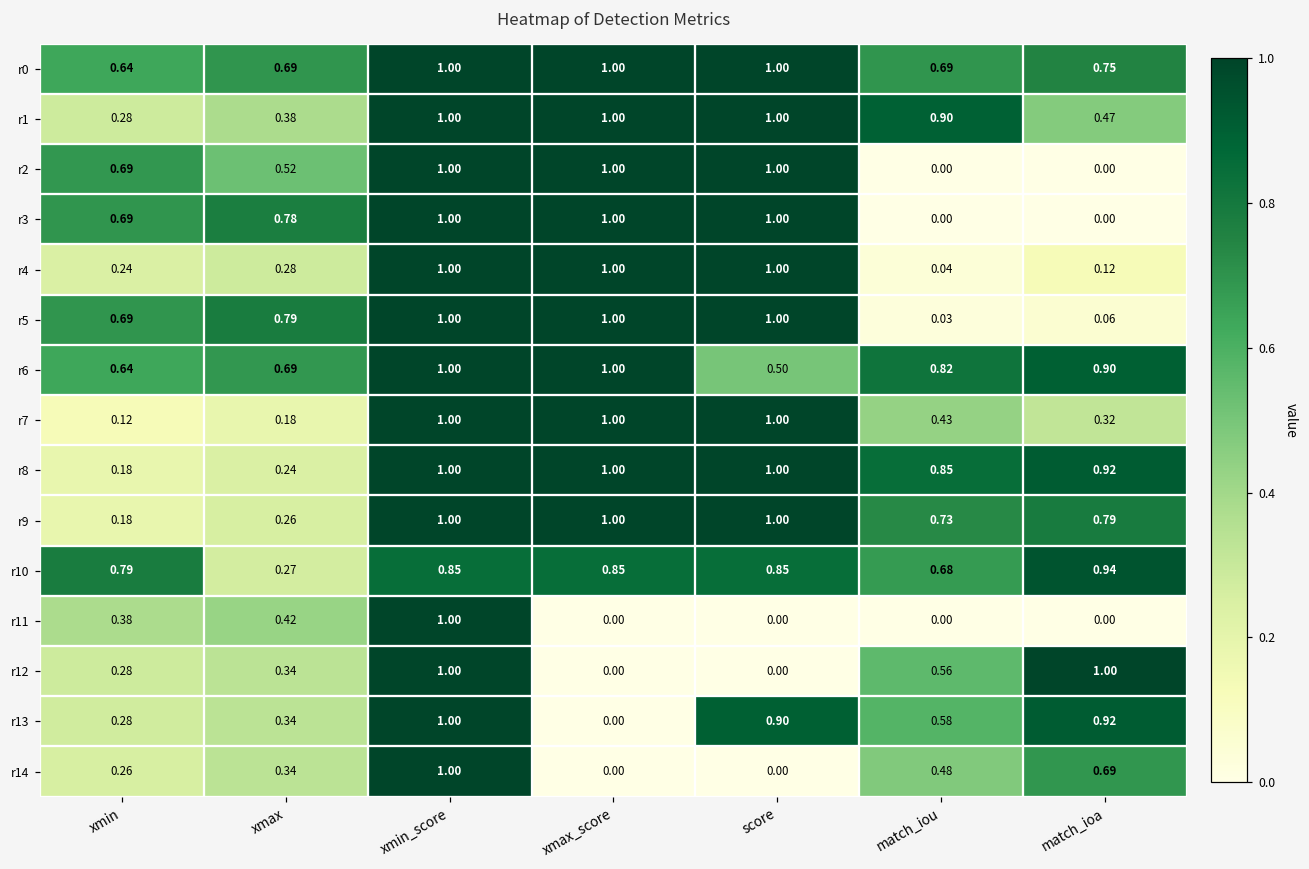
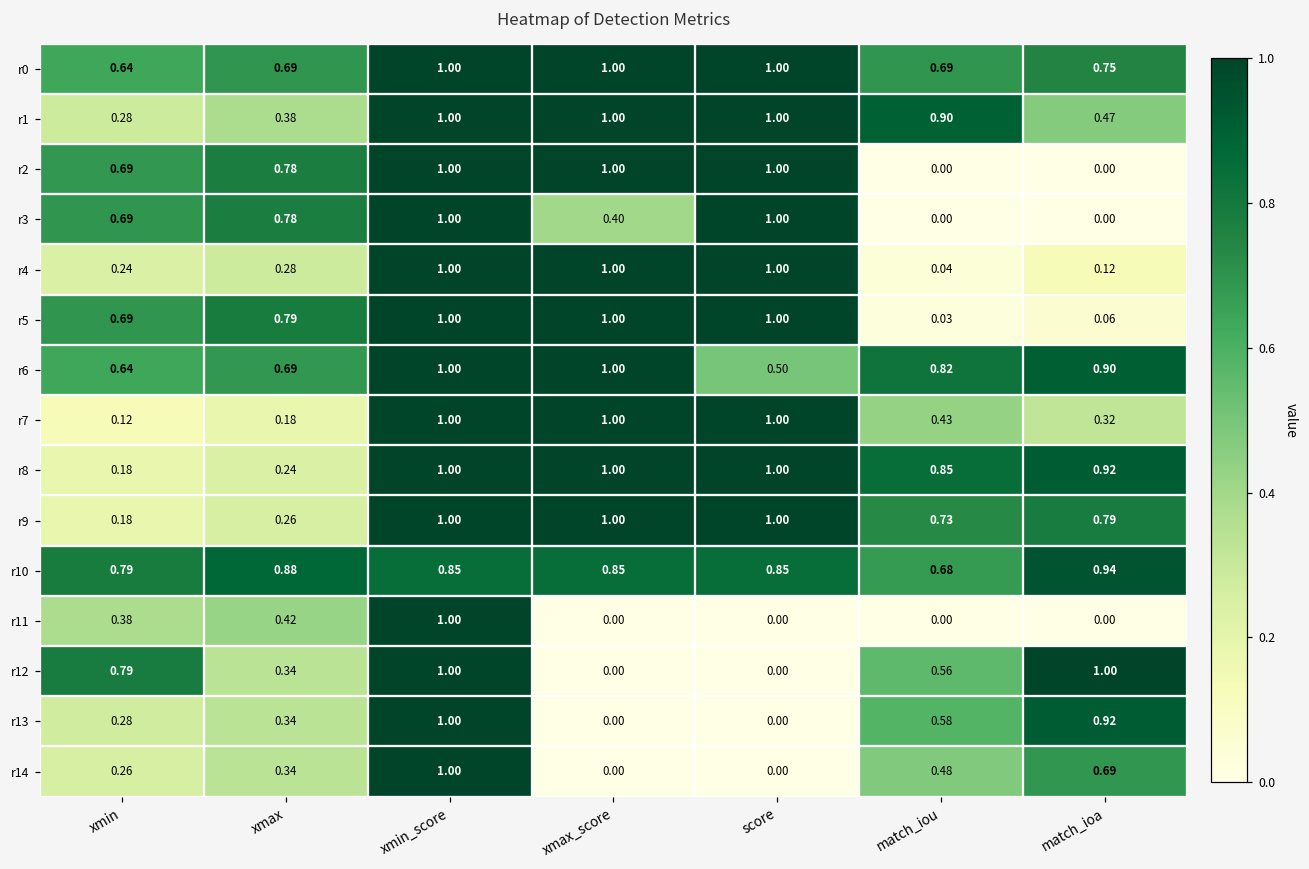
r2, xmax: 0.52 -> 0.78
r3, xmax_score: 1.00 -> 0.40
r10, xmax: 0.27 -> 0.88
r12, xmin: 0.28 -> 0.79
r13, score: 0.90 -> 0.00
